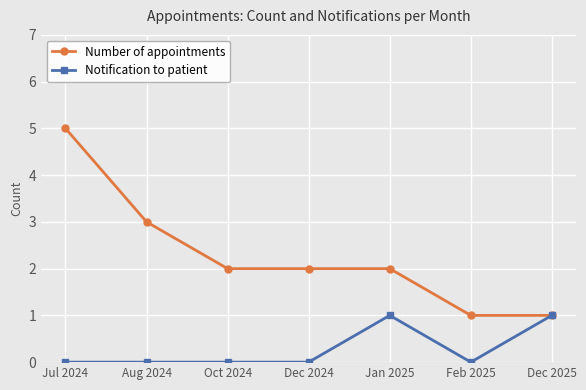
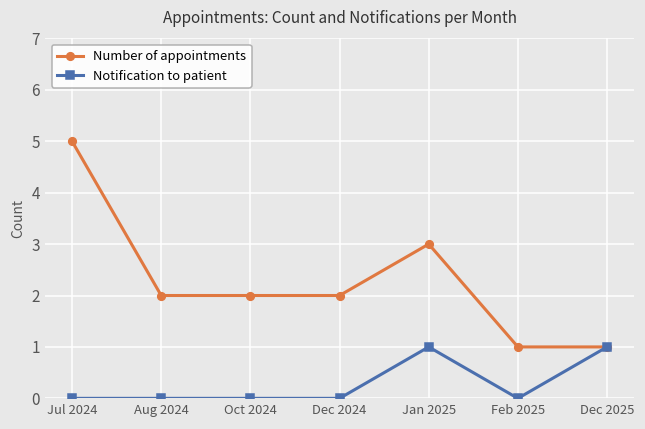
Number of appointments, Aug 2024: 3 -> 2
Number of appointments, Jan 2025: 2 -> 3
